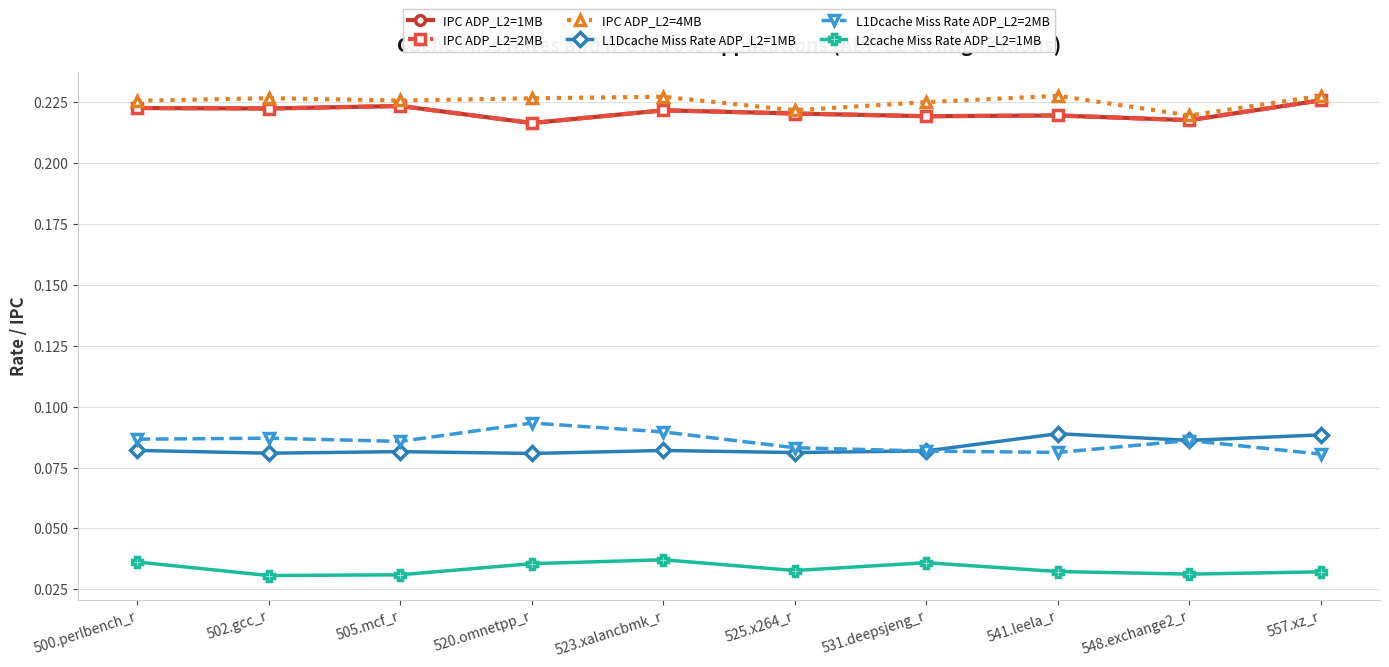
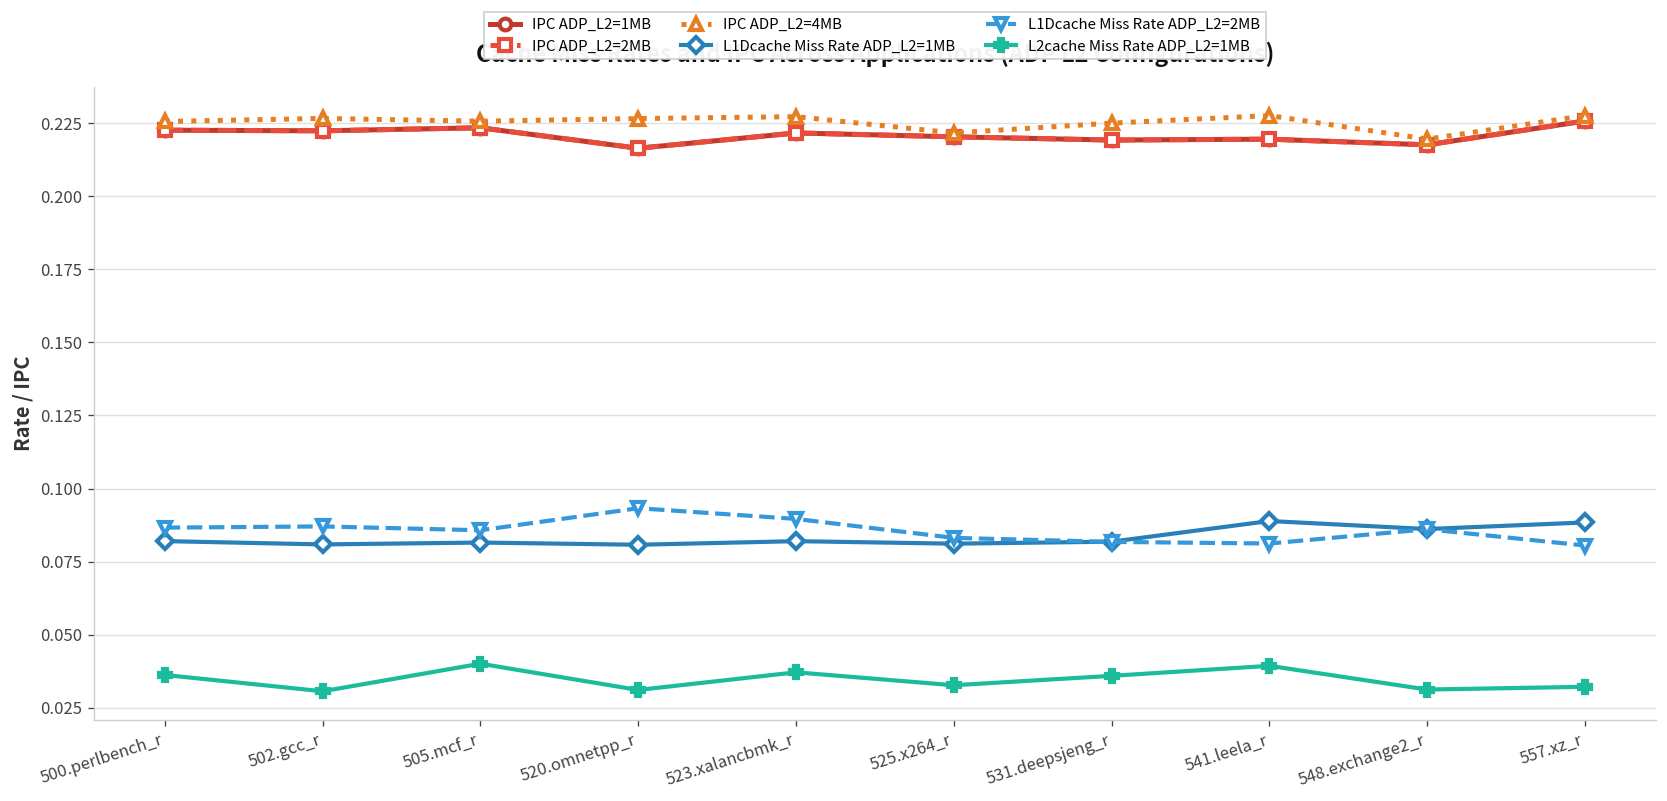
L2cache Miss Rate ADP_L2=1MB, 505.mcf_r: 0.031 -> 0.040
L2cache Miss Rate ADP_L2=1MB, 520.omnetpp_r: 0.036 -> 0.031
L2cache Miss Rate ADP_L2=1MB, 541.leela_r: 0.032 -> 0.039
